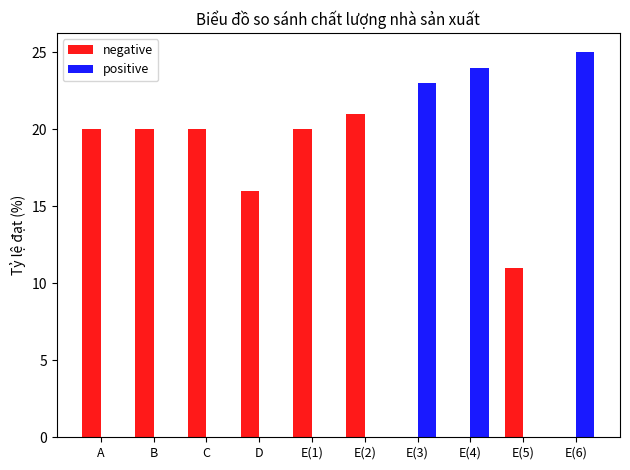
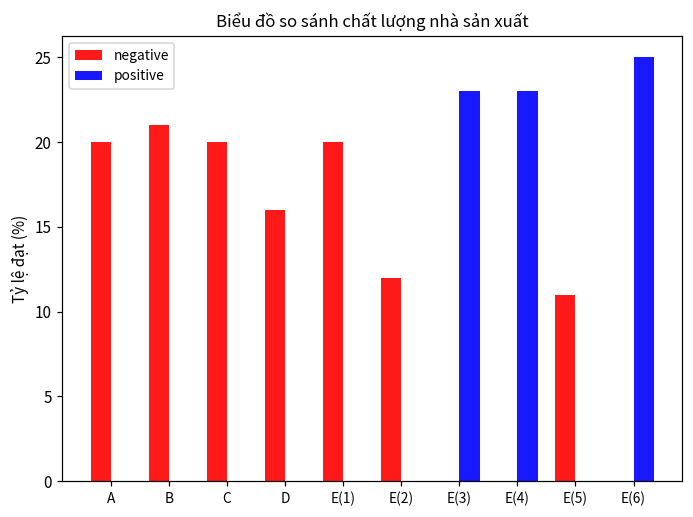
negative, B: 20 -> 21
negative, E(2): 21 -> 12
positive, E(4): 24 -> 23
